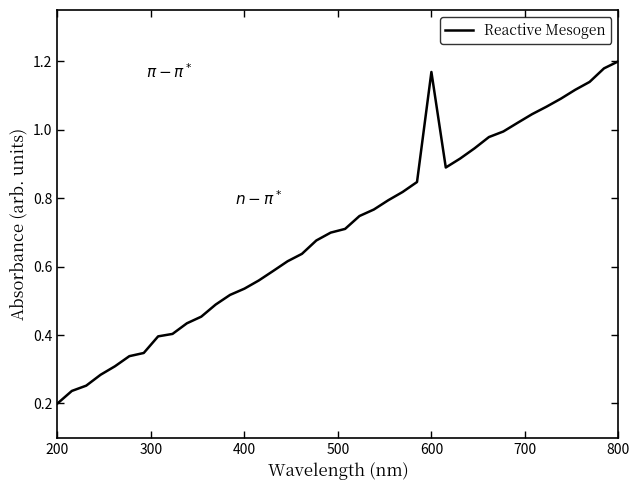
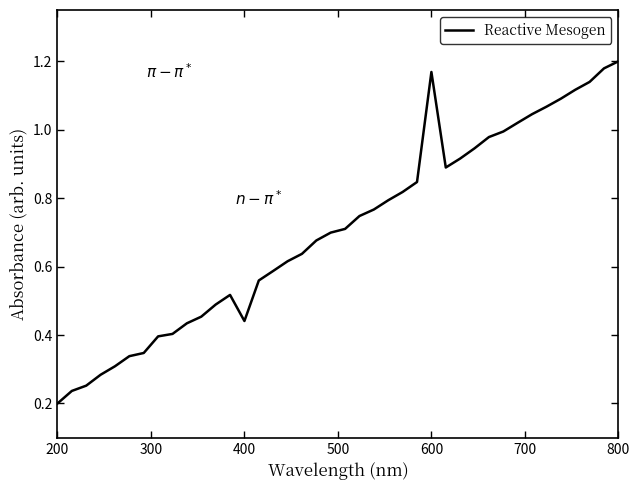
400: 0.54 -> 0.44
